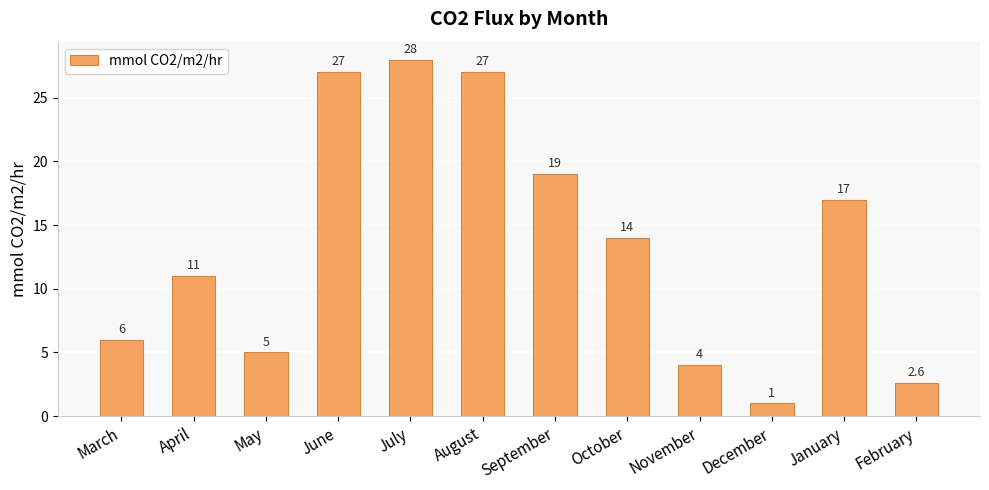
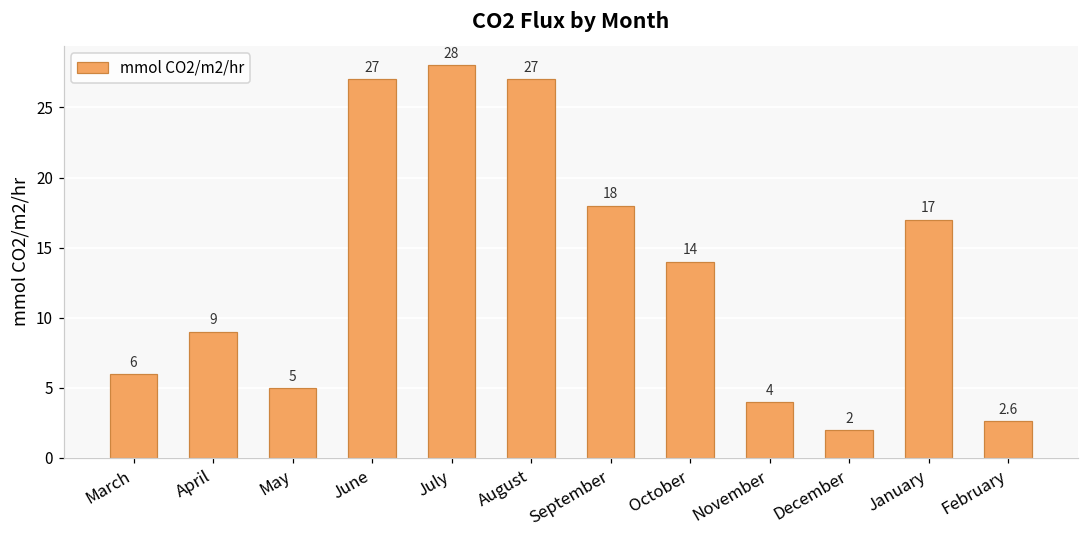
April: 11 -> 9
September: 19 -> 18
December: 1 -> 2
